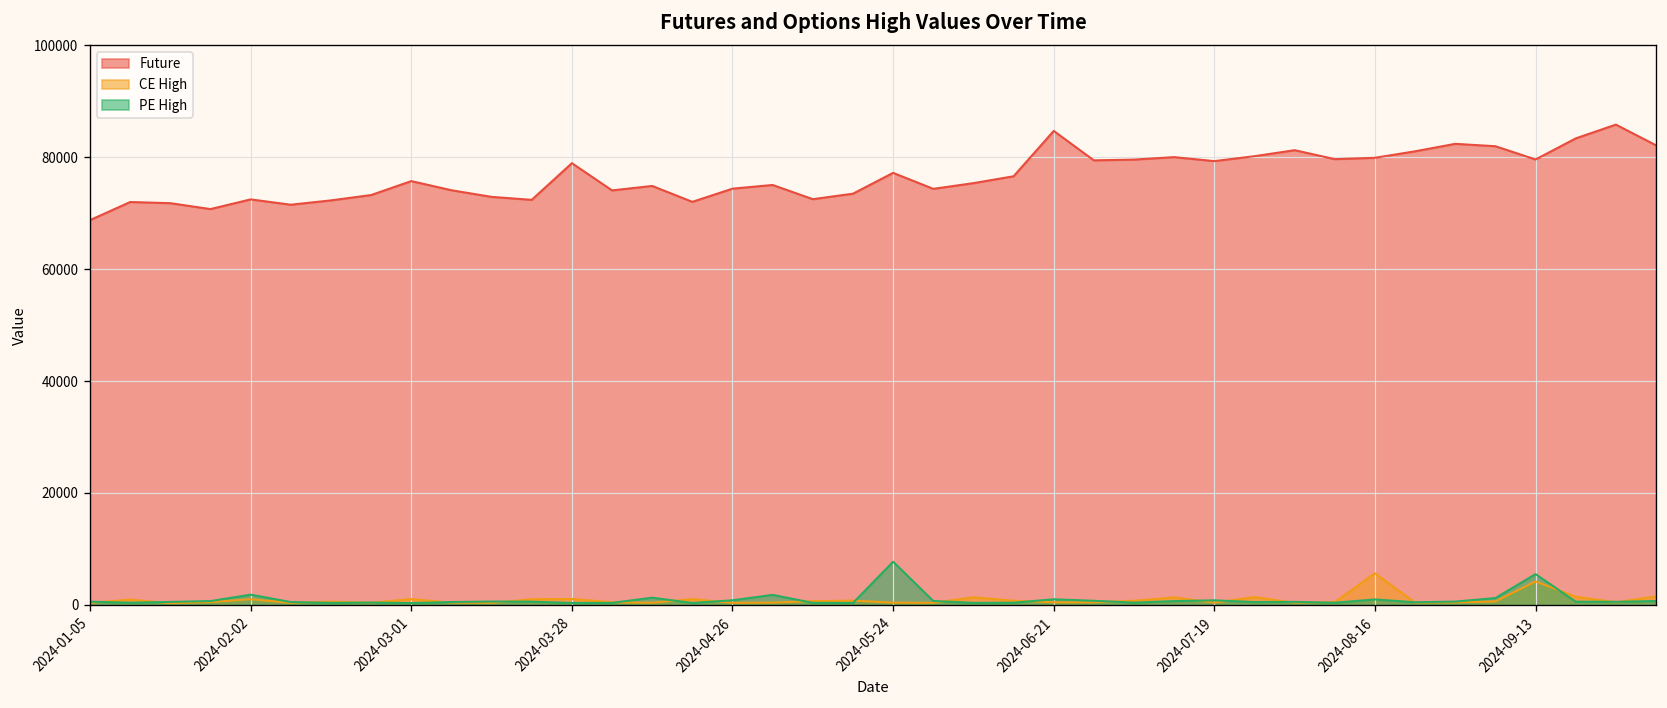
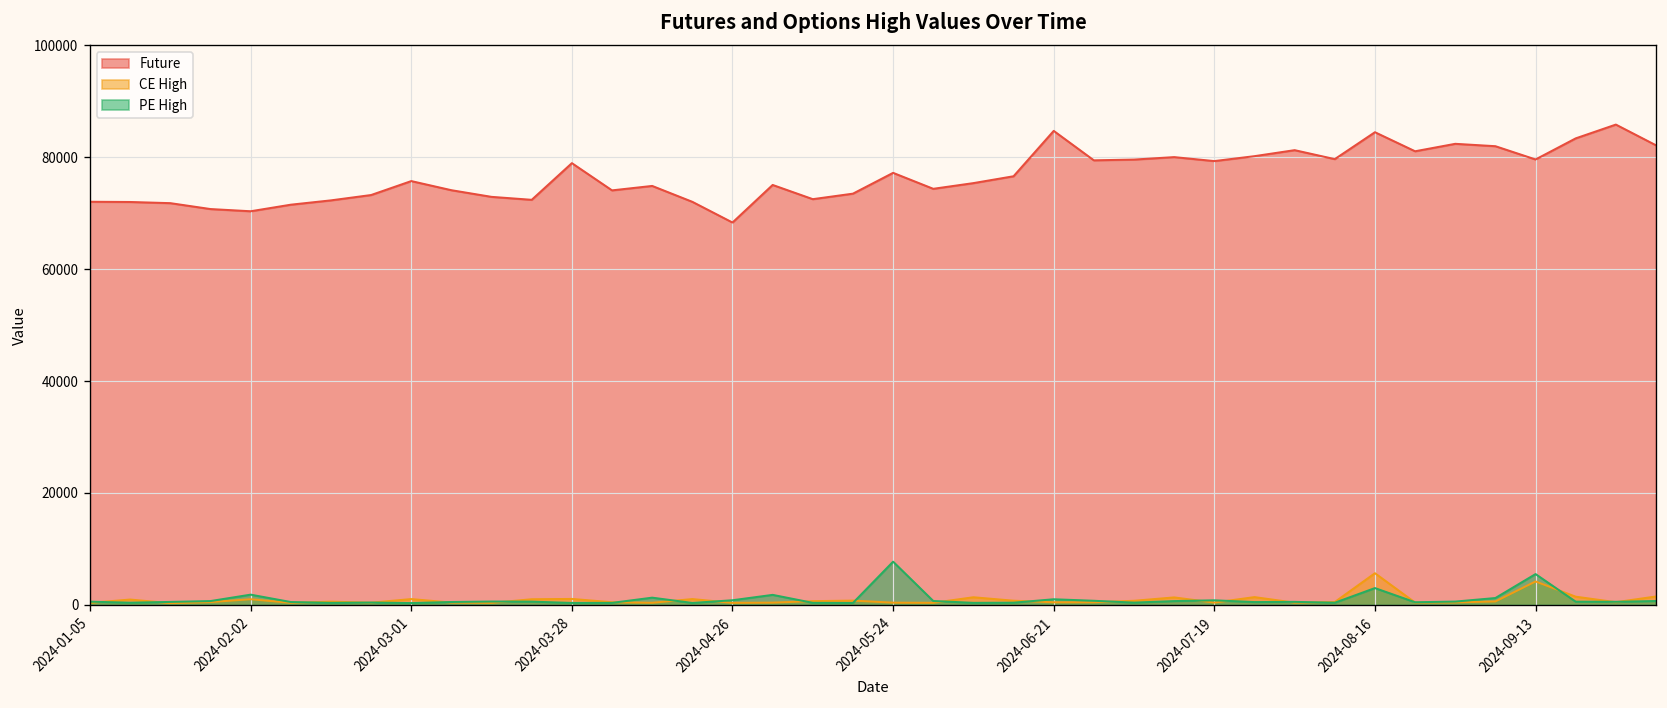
Future, 2024-01-05: 69000 -> 72000
Future, 2024-02-02: 72000 -> 70000
Future, 2024-04-26: 74000 -> 68000
Future, 2024-08-16: 80000 -> 84000
PE High, 2024-08-16: 1000 -> 3000
